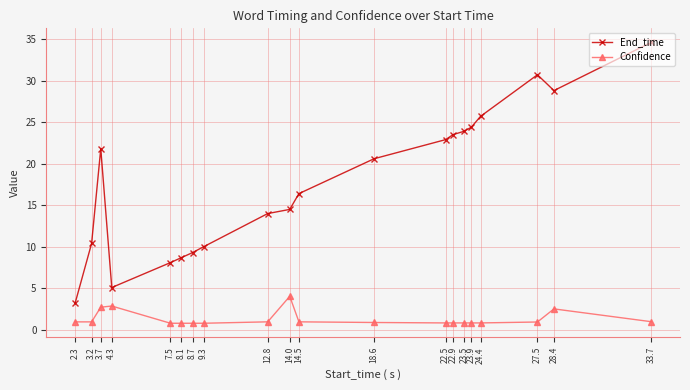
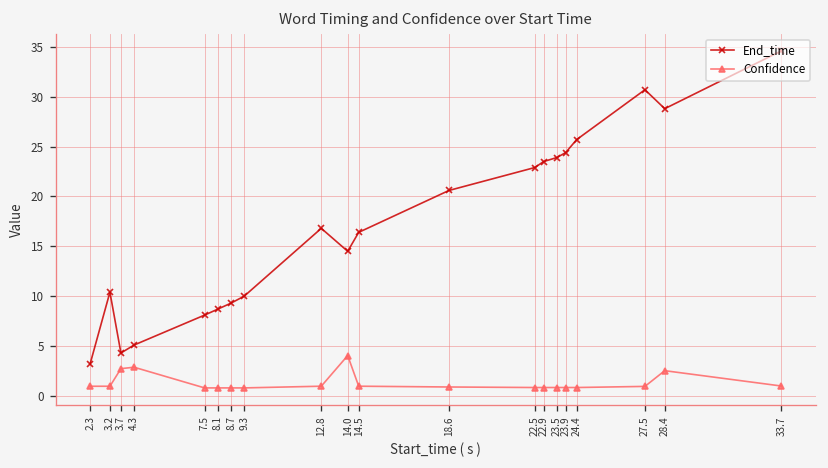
End_time, 3.7: 22 -> 4
End_time, 12.8: 14 -> 17
